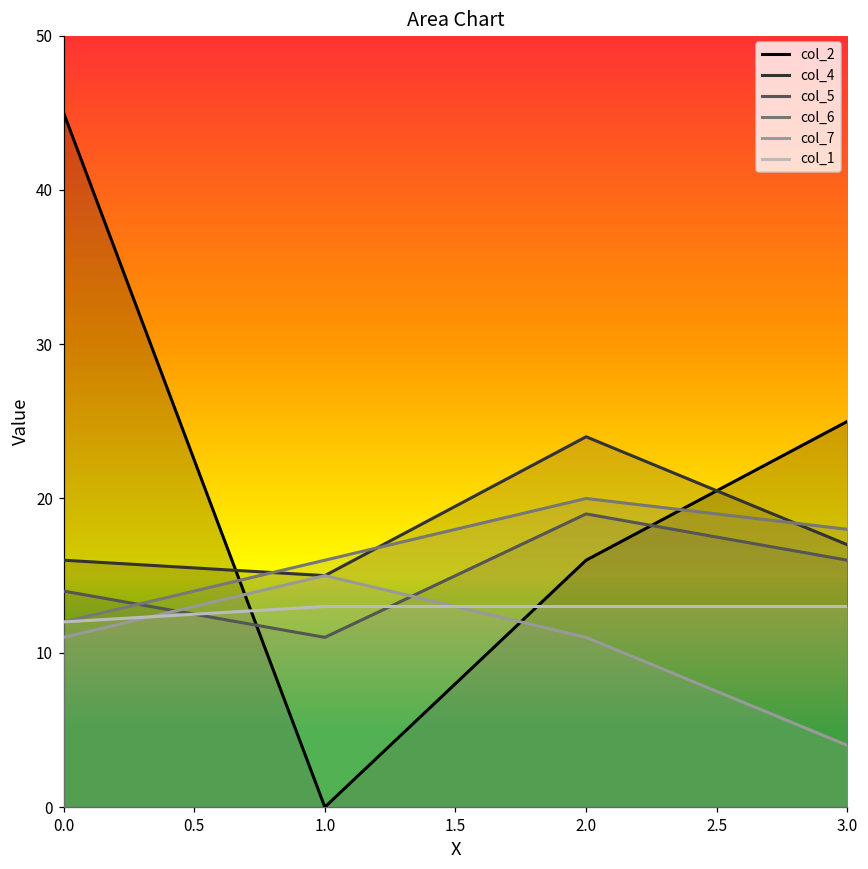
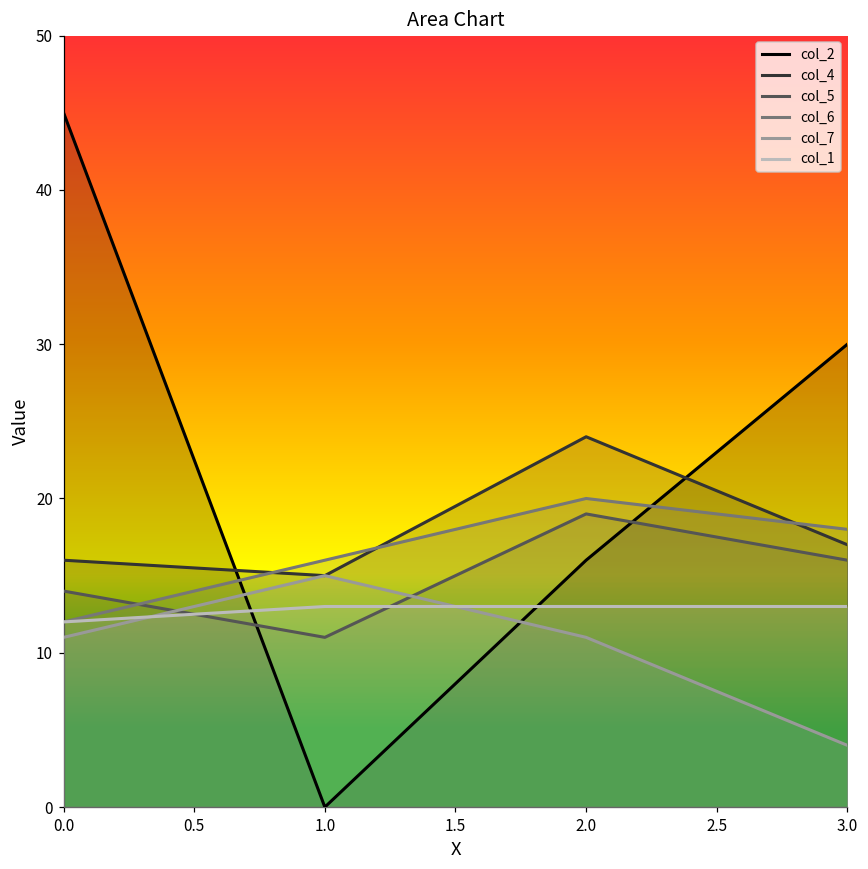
col_2, 3.0: 25 -> 30
